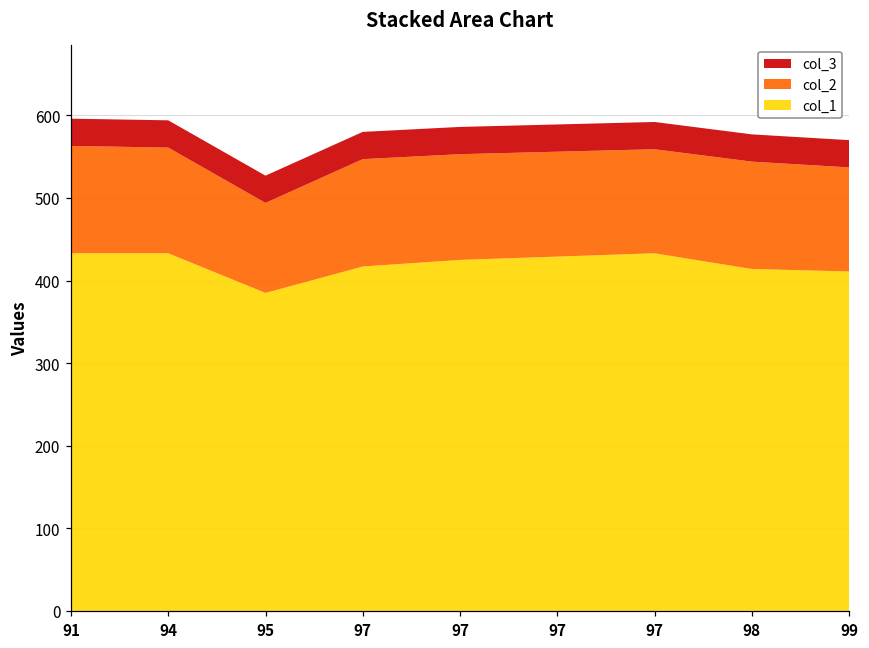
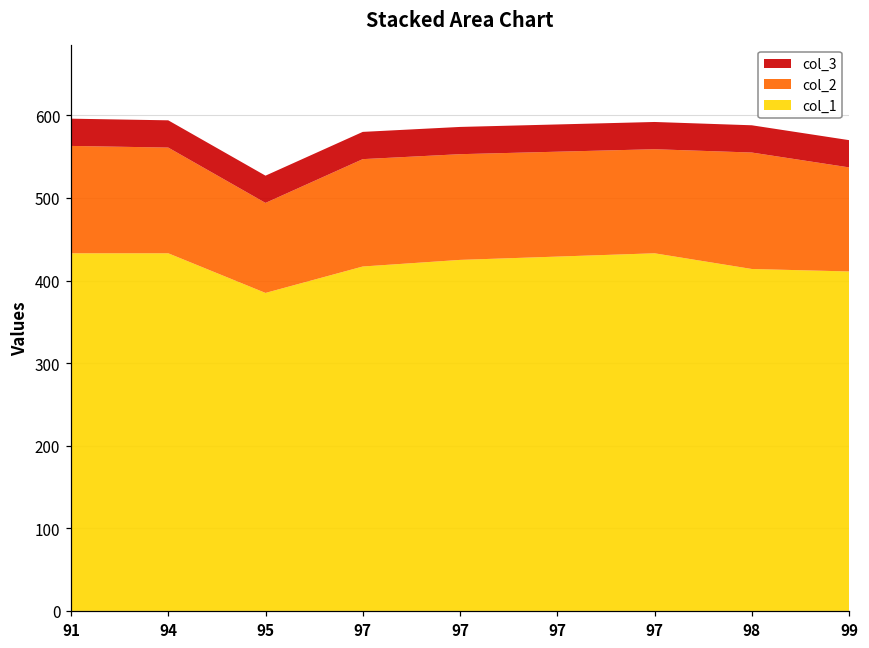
col_2, 98: 130 -> 140
